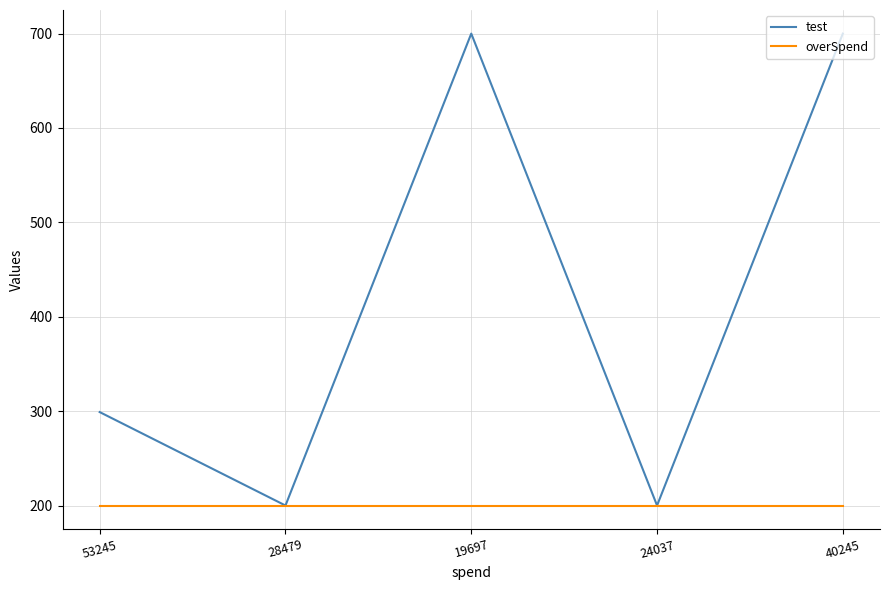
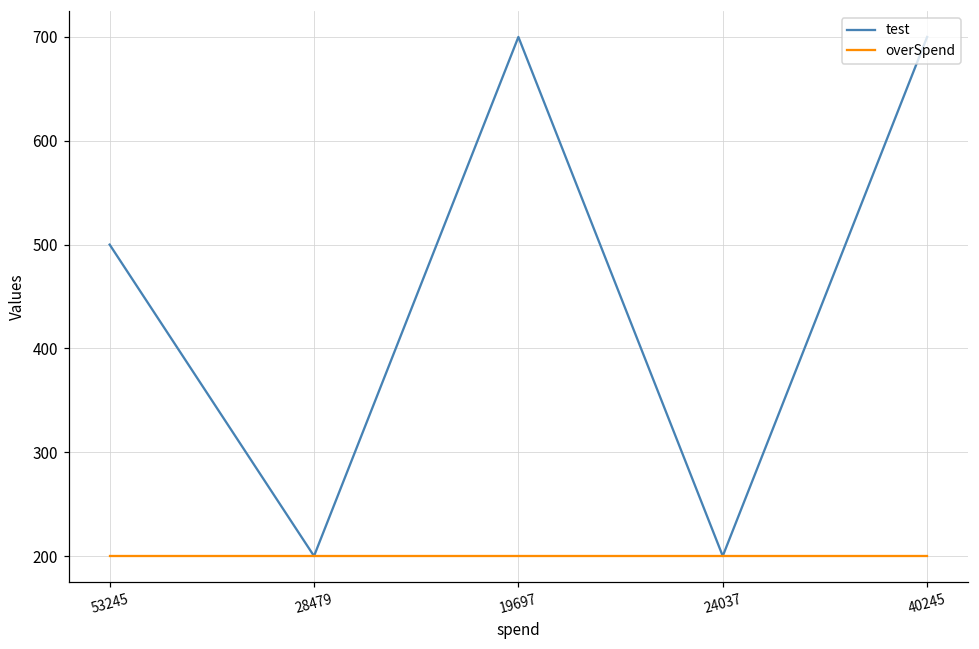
test, 53245: 300 -> 500
